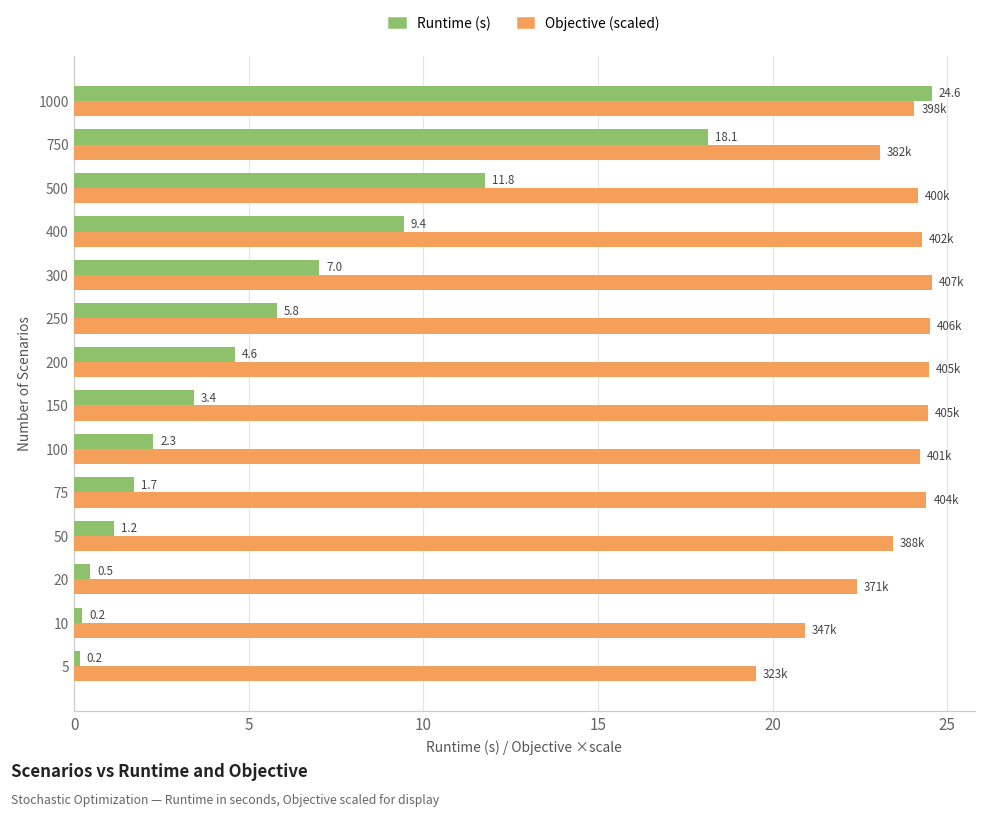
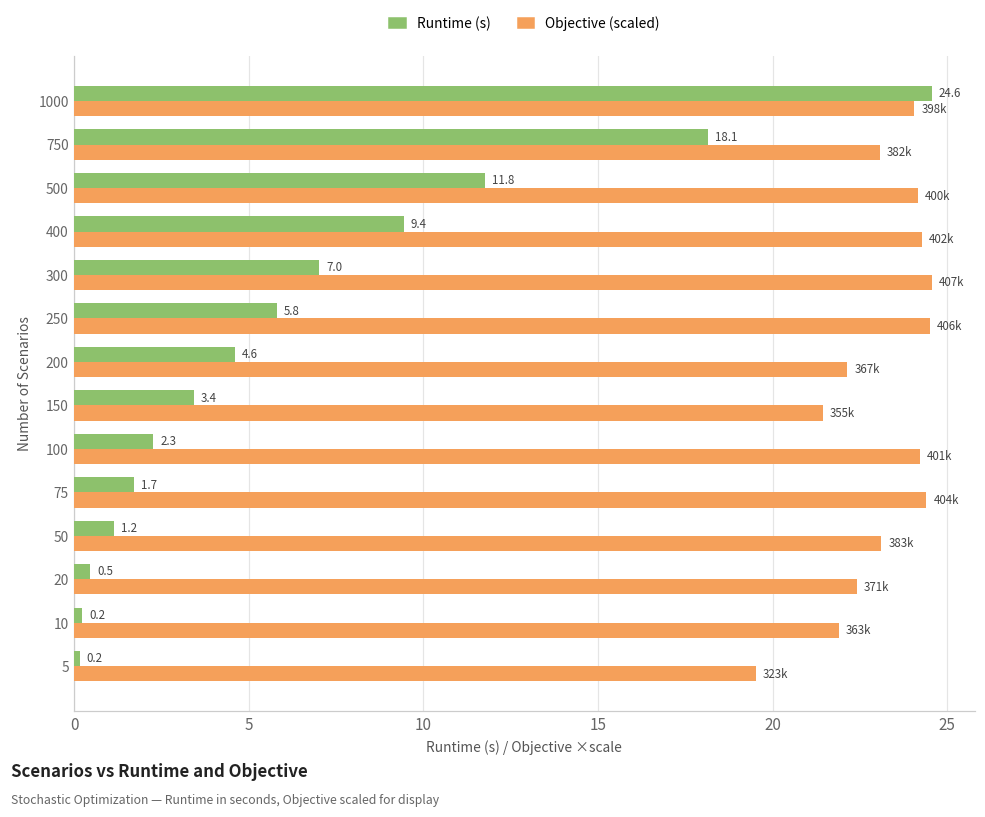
Objective (scaled), 200: 405k -> 367k
Objective (scaled), 150: 405k -> 355k
Objective (scaled), 50: 388k -> 383k
Objective (scaled), 10: 347k -> 363k
